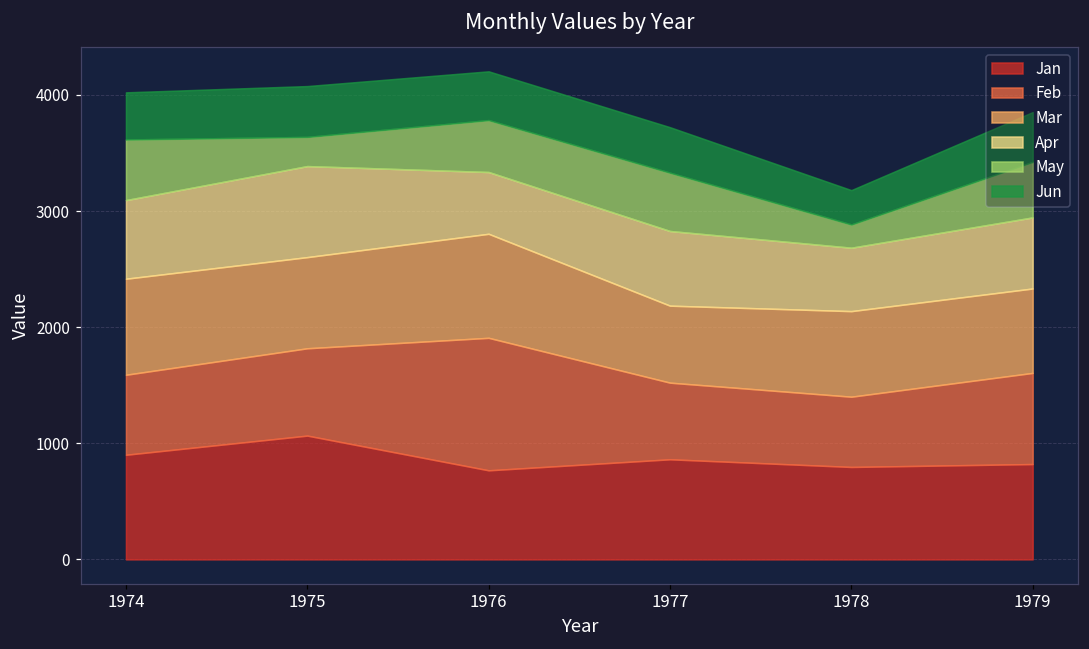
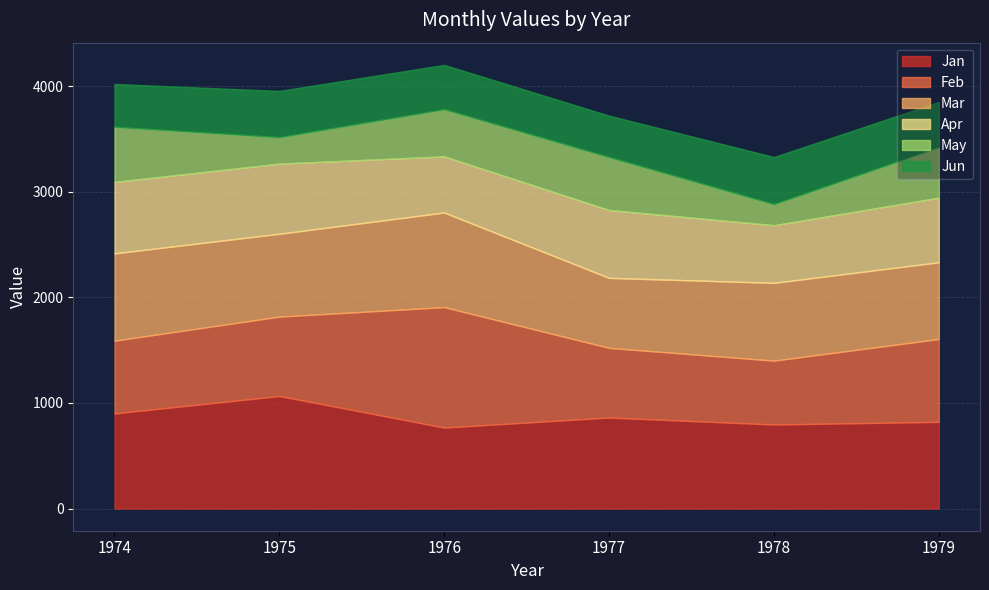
Apr, 1975: 780 -> 660
Jun, 1978: 300 -> 450
